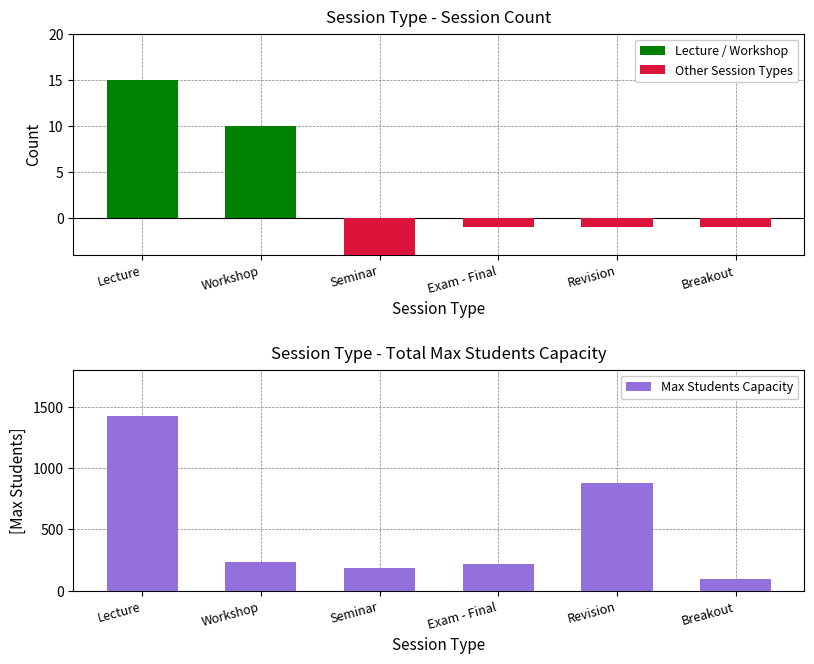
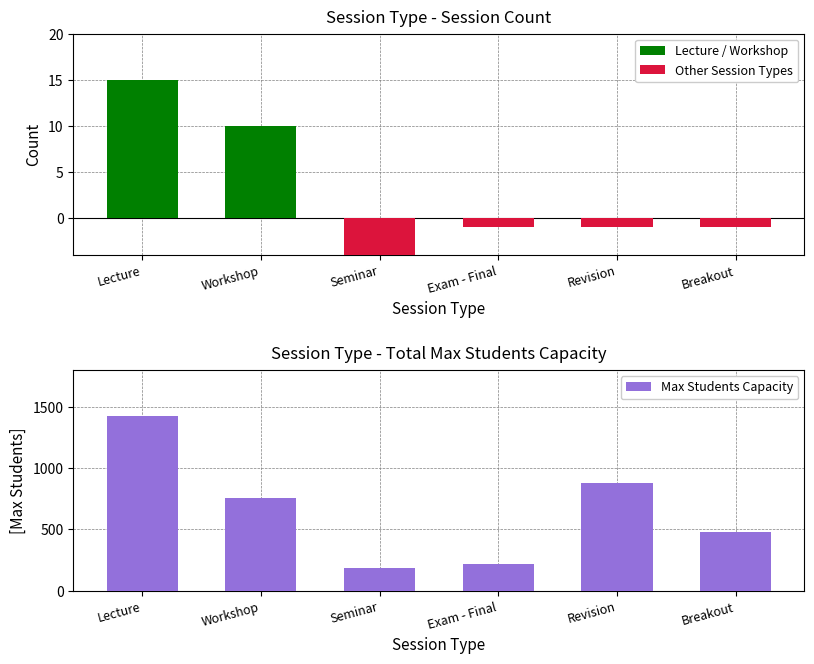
Session Type - Total Max Students Capacity, Workshop: 230 -> 760
Session Type - Total Max Students Capacity, Breakout: 100 -> 480
